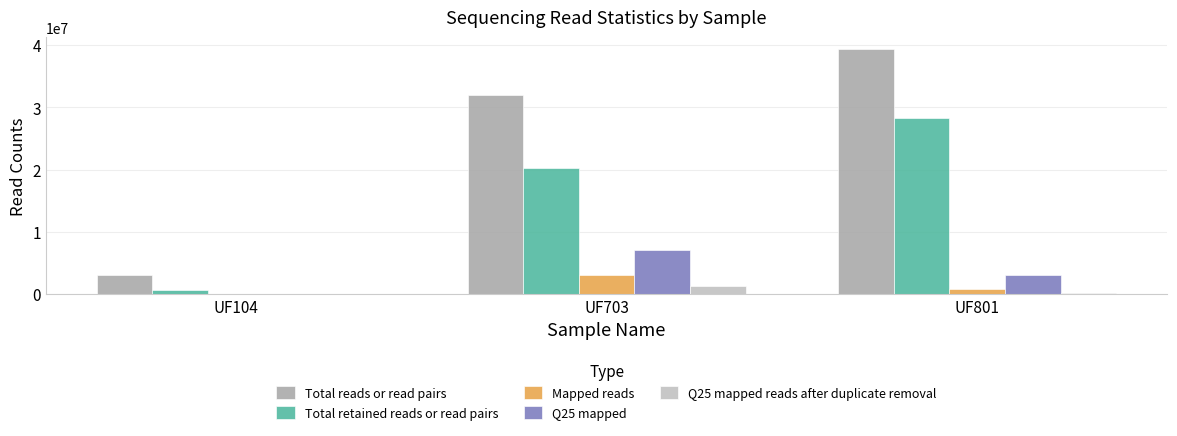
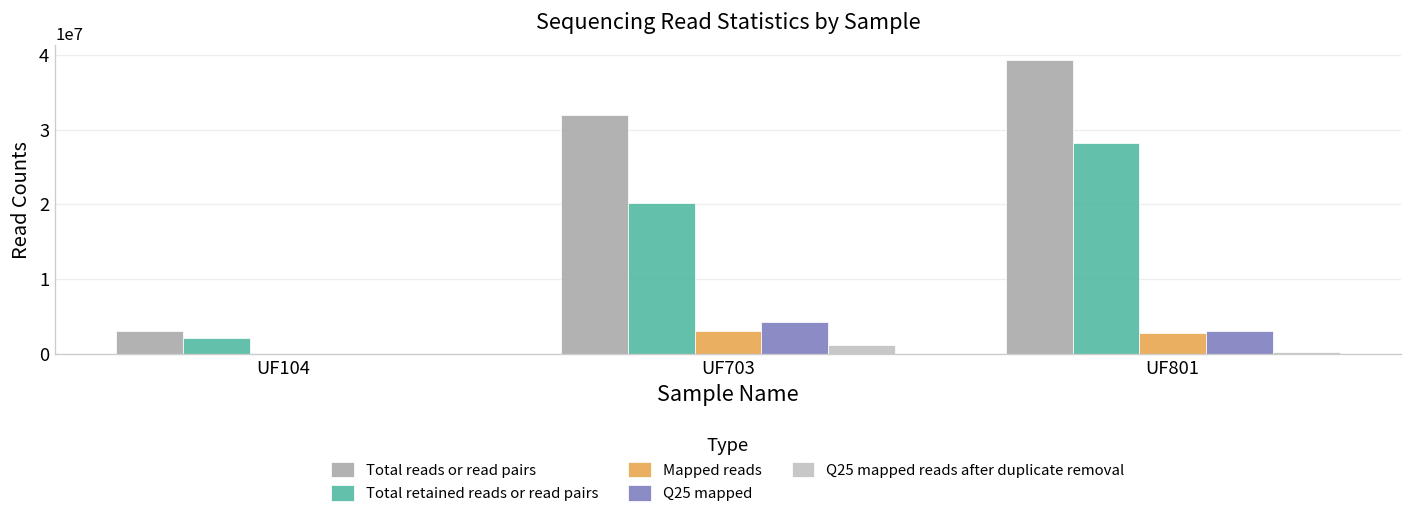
Total retained reads or read pairs, UF104: 1000000 -> 2000000
Q25 mapped, UF703: 7000000 -> 4000000
Mapped reads, UF801: 1000000 -> 3000000
